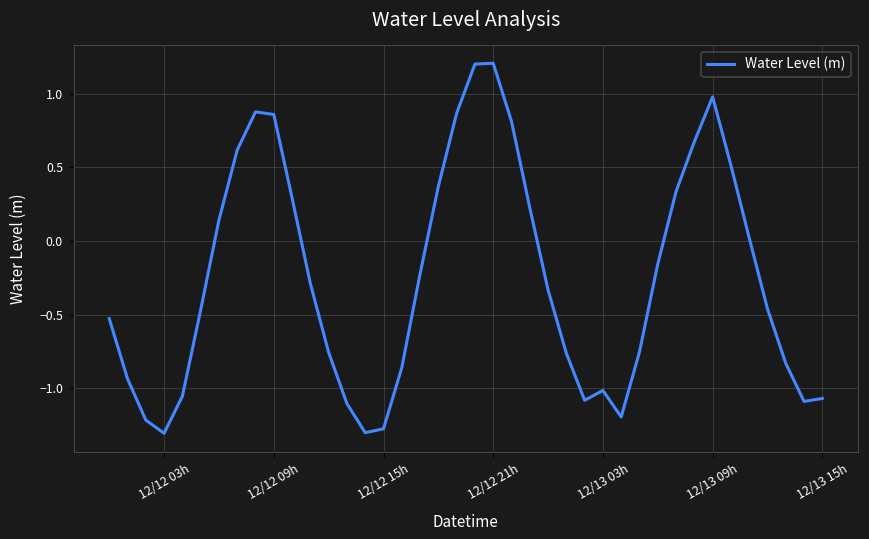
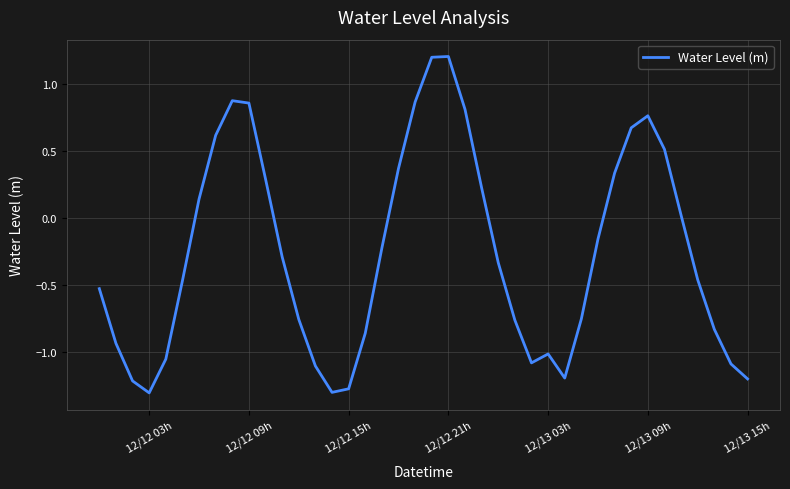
12/13 09h: 0.98 -> 0.76
12/13 15h: -1.07 -> -1.20
